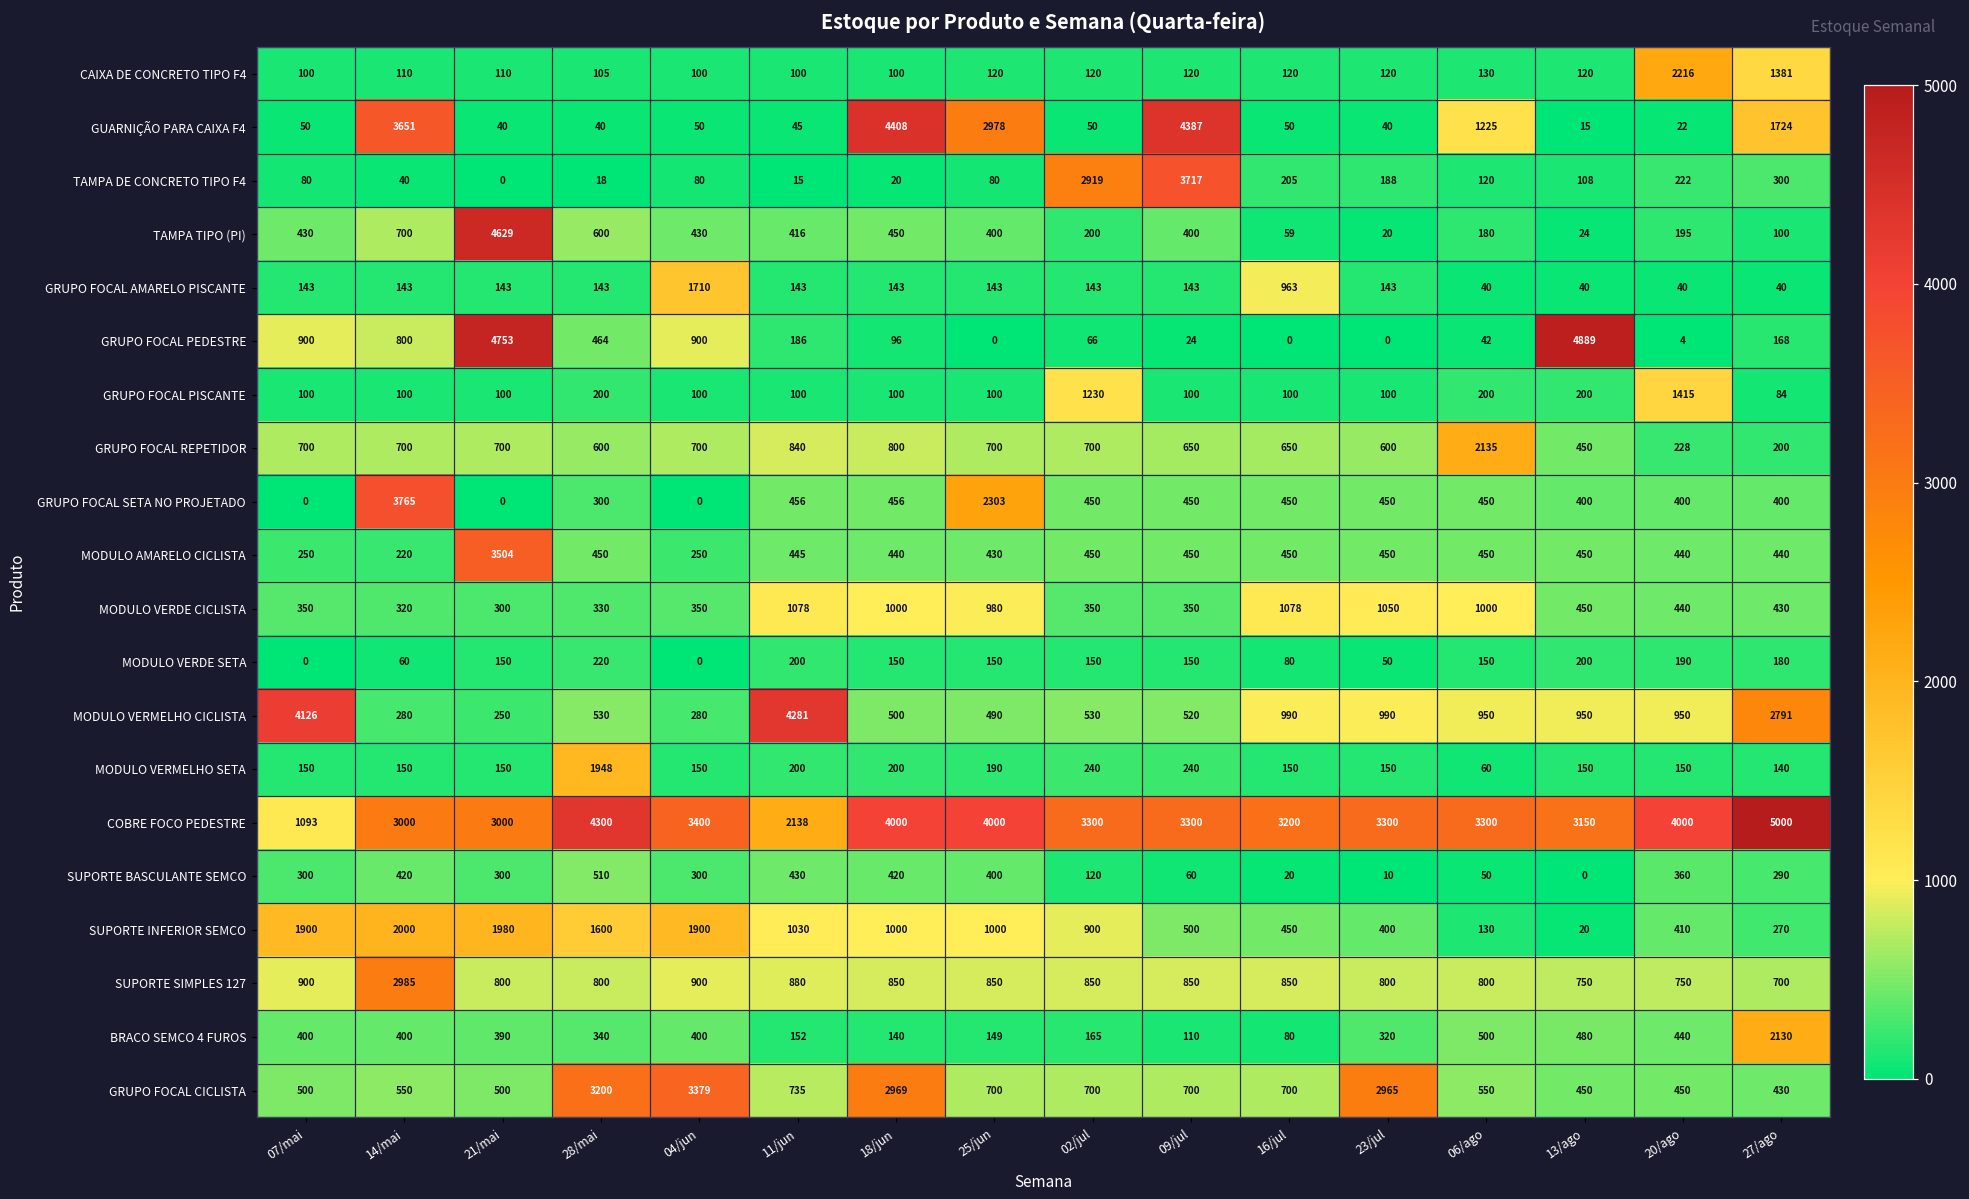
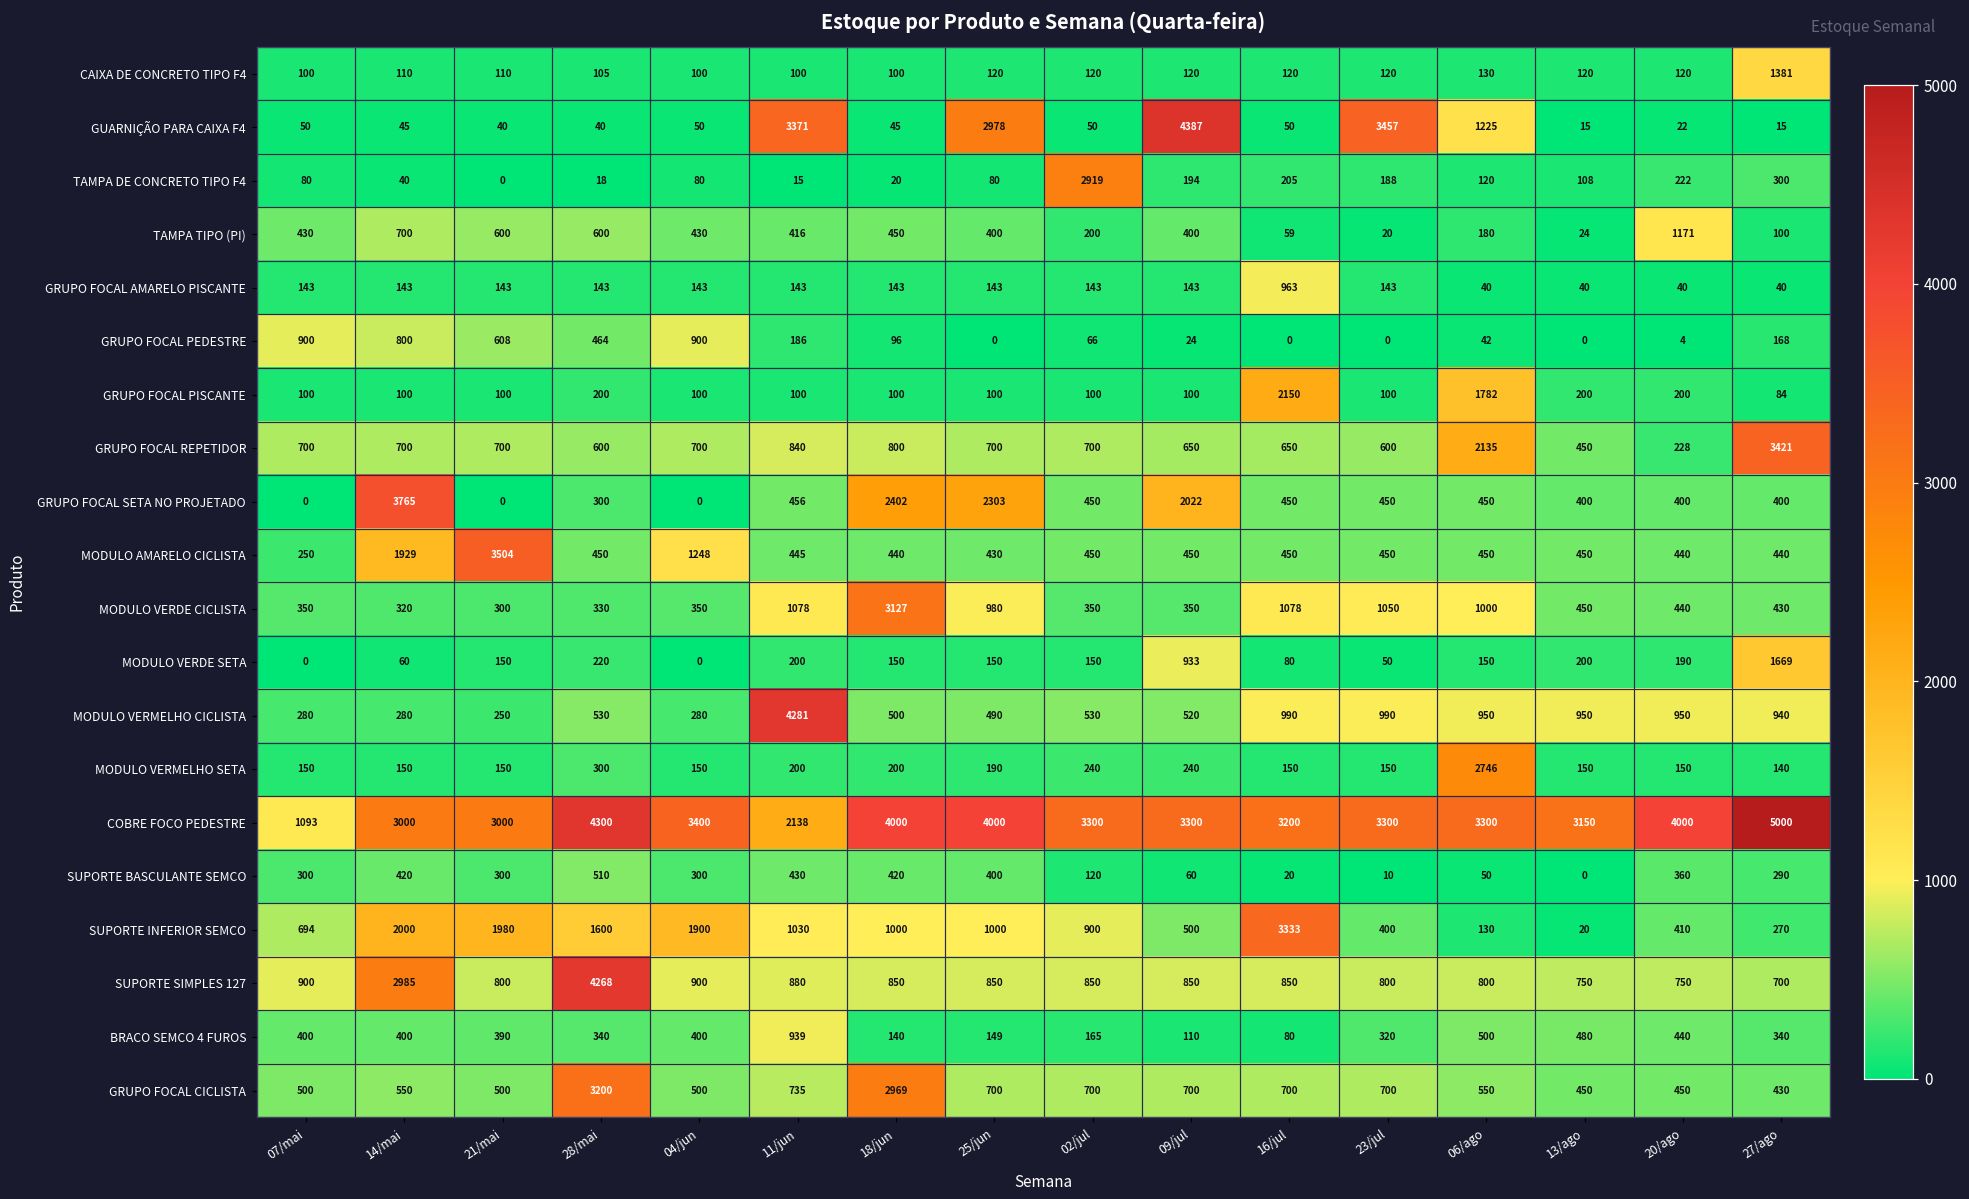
CAIXA DE CONCRETO TIPO F4, 20/ago: 2216 -> 120
GUARNIÇÃO PARA CAIXA F4, 14/mai: 3651 -> 45
GUARNIÇÃO PARA CAIXA F4, 11/jun: 45 -> 3371
GUARNIÇÃO PARA CAIXA F4, 18/jun: 4408 -> 45
GUARNIÇÃO PARA CAIXA F4, 23/jul: 40 -> 3457
GUARNIÇÃO PARA CAIXA F4, 27/ago: 1724 -> 15
TAMPA DE CONCRETO TIPO F4, 09/jul: 3717 -> 194
TAMPA TIPO (PI), 21/mai: 4629 -> 600
TAMPA TIPO (PI), 20/ago: 195 -> 1171
GRUPO FOCAL AMARELO PISCANTE, 04/jun: 1710 -> 143
GRUPO FOCAL PEDESTRE, 21/mai: 4753 -> 608
GRUPO FOCAL PEDESTRE, 13/ago: 4889 -> 0
GRUPO FOCAL PISCANTE, 02/jul: 1230 -> 100
GRUPO FOCAL PISCANTE, 16/jul: 100 -> 2150
GRUPO FOCAL PISCANTE, 06/ago: 200 -> 1782
GRUPO FOCAL PISCANTE, 20/ago: 1415 -> 200
GRUPO FOCAL REPETIDOR, 27/ago: 200 -> 3421
GRUPO FOCAL SETA NO PROJETADO, 18/jun: 456 -> 2402
GRUPO FOCAL SETA NO PROJETADO, 09/jul: 450 -> 2022
MODULO AMARELO CICLISTA, 14/mai: 220 -> 1929
MODULO AMARELO CICLISTA, 04/jun: 250 -> 1248
MODULO VERDE CICLISTA, 18/jun: 1000 -> 3127
MODULO VERDE SETA, 09/jul: 150 -> 933
MODULO VERDE SETA, 27/ago: 180 -> 1669
MODULO VERMELHO CICLISTA, 07/mai: 4126 -> 280
MODULO VERMELHO CICLISTA, 27/ago: 2791 -> 940
MODULO VERMELHO SETA, 28/mai: 1948 -> 300
MODULO VERMELHO SETA, 06/ago: 60 -> 2746
SUPORTE INFERIOR SEMCO, 07/mai: 1900 -> 694
SUPORTE INFERIOR SEMCO, 16/jul: 450 -> 3333
SUPORTE SIMPLES 127, 28/mai: 800 -> 4268
BRACO SEMCO 4 FUROS, 11/jun: 152 -> 939
BRACO SEMCO 4 FUROS, 27/ago: 2130 -> 340
GRUPO FOCAL CICLISTA, 04/jun: 3379 -> 500
GRUPO FOCAL CICLISTA, 23/jul: 2965 -> 700
